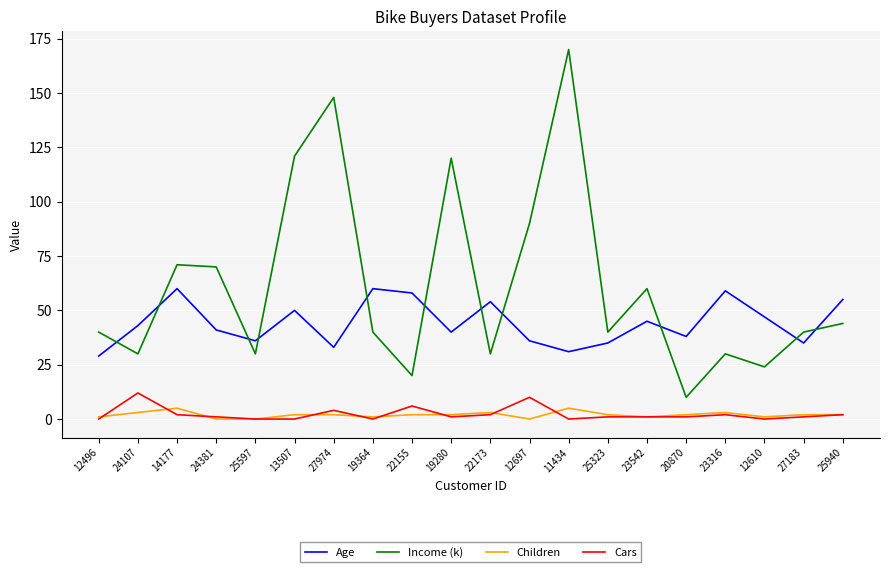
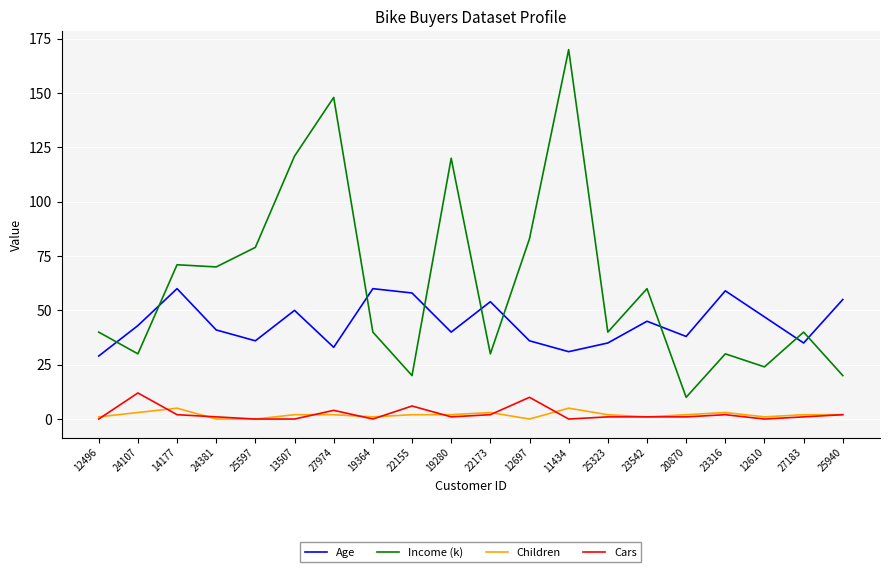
Income (k), 25597: 30 -> 79
Income (k), 12697: 90 -> 83
Income (k), 25940: 44 -> 20
